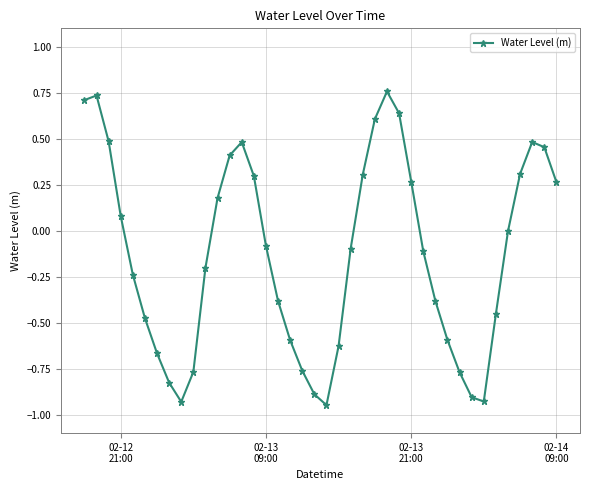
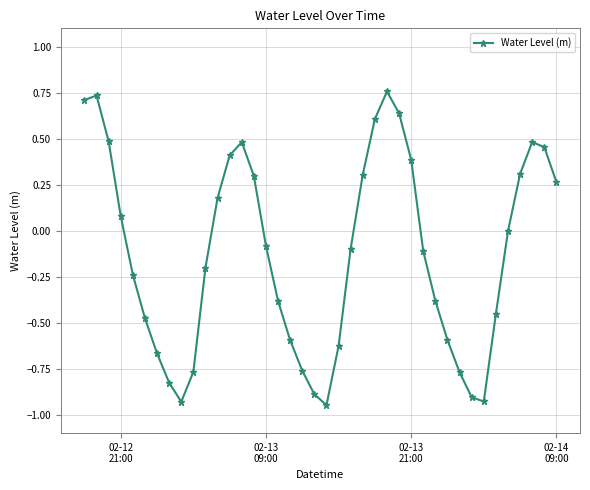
02-13 21:00: 0.27 -> 0.39
